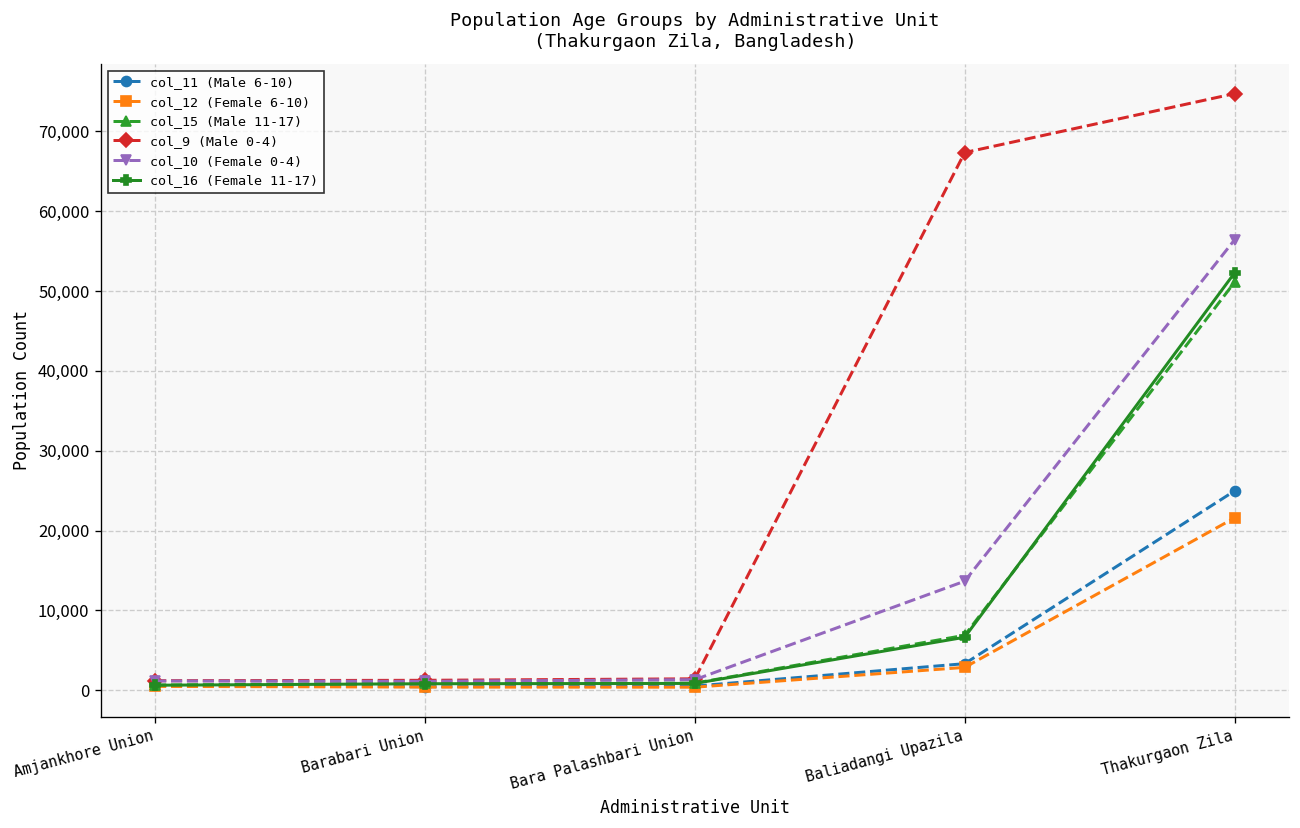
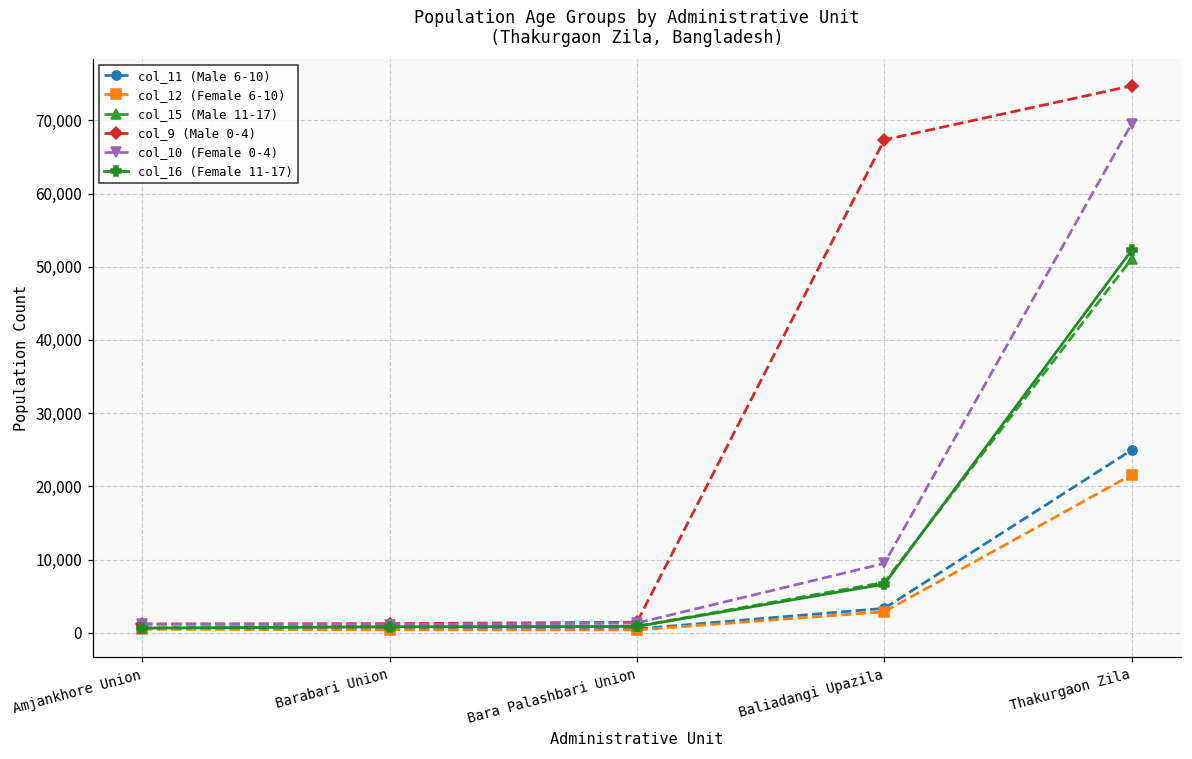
col_10 (Female 0-4), Baliadangi Upazila: 14,000 -> 9,000
col_10 (Female 0-4), Thakurgaon Zila: 56,000 -> 70,000
